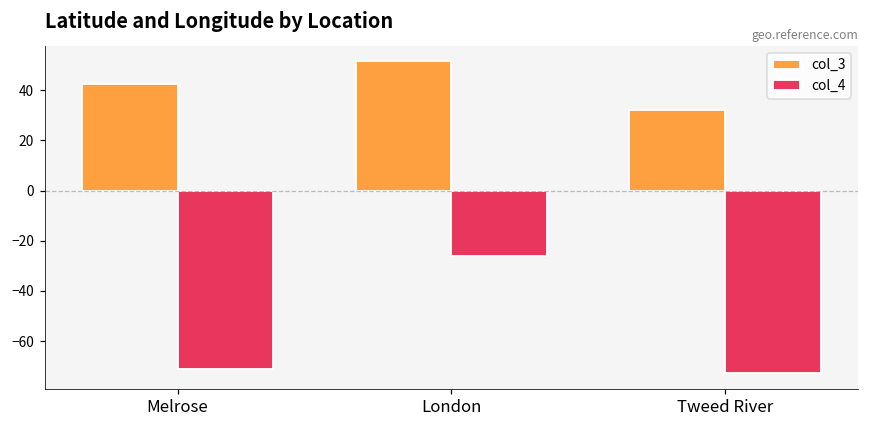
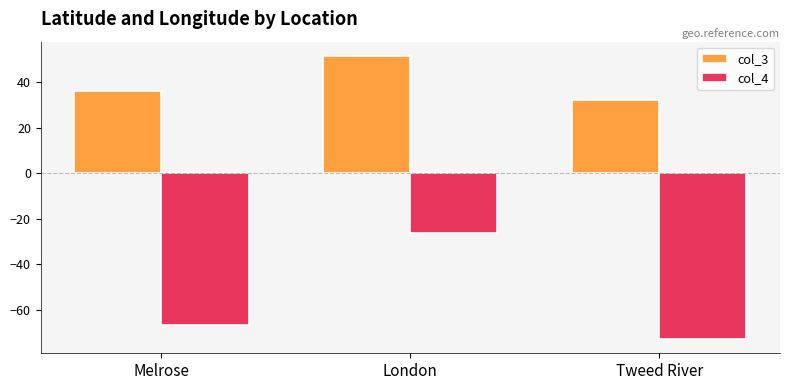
col_3, Melrose: 42 -> 36
col_4, Melrose: -71 -> -67
